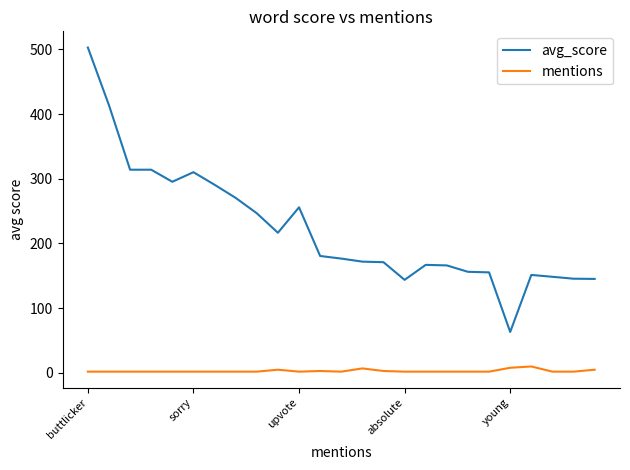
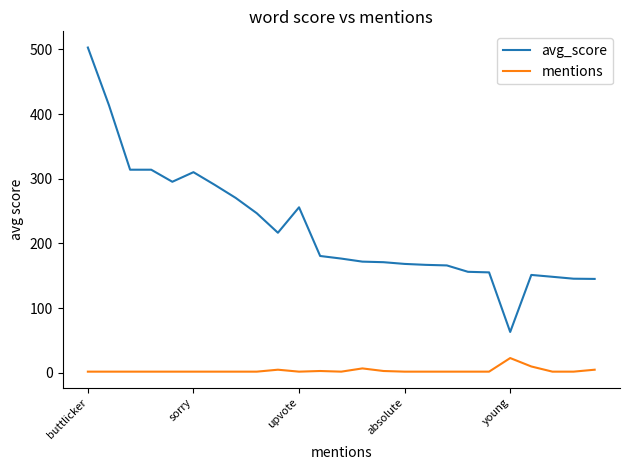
avg_score, absolute: 140 -> 170
mentions, young: 10 -> 20
